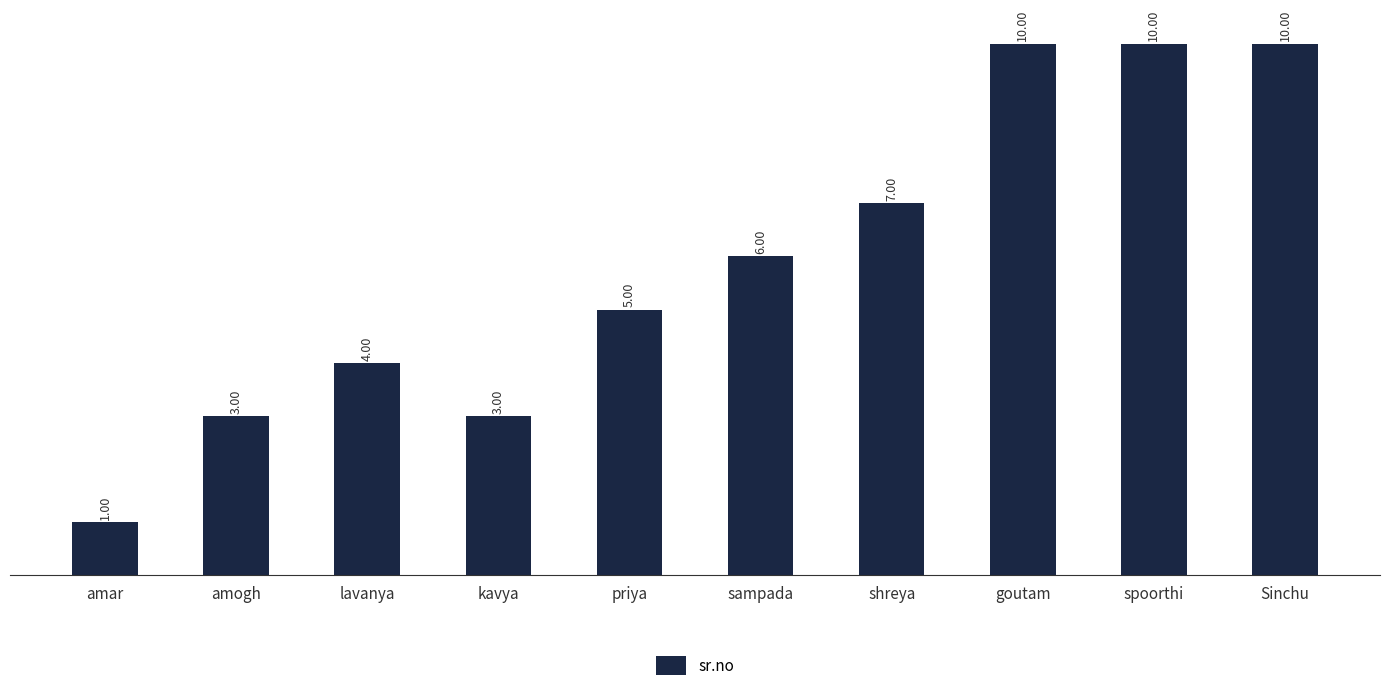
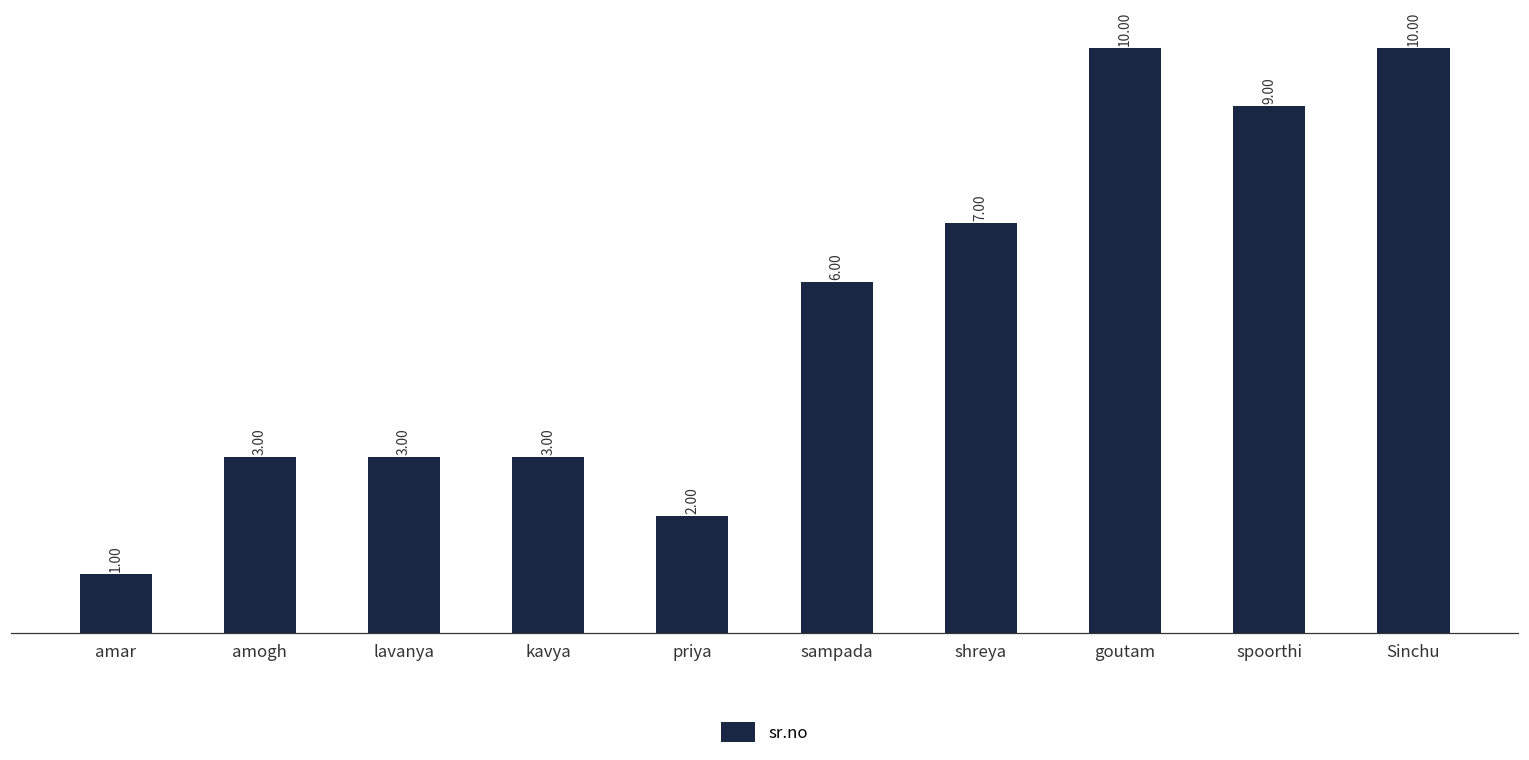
lavanya: 4.00 -> 3.00
priya: 5.00 -> 2.00
spoorthi: 10.00 -> 9.00
